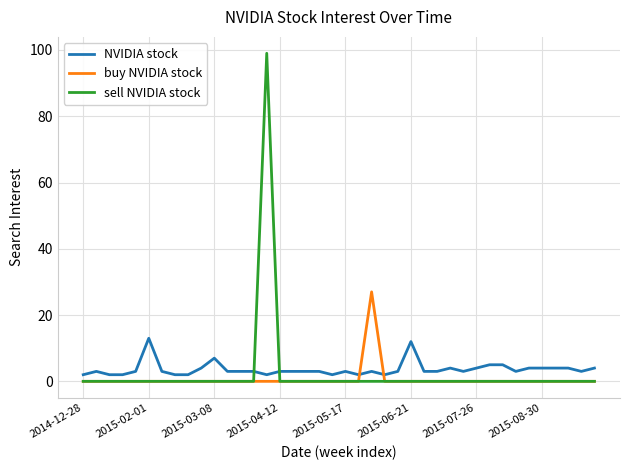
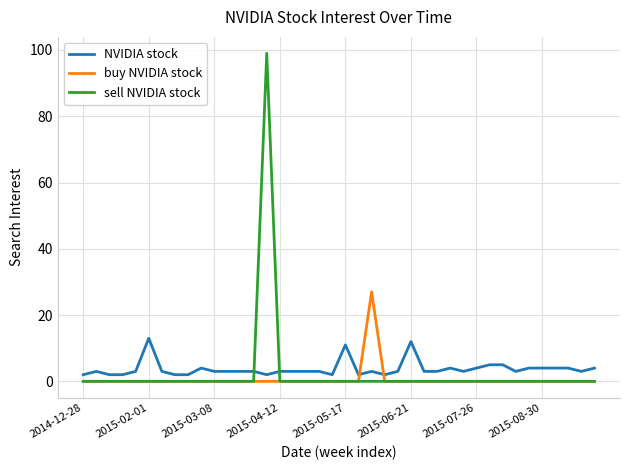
NVIDIA stock, 2015-03-08: 7 -> 3
NVIDIA stock, 2015-05-17: 3 -> 11
